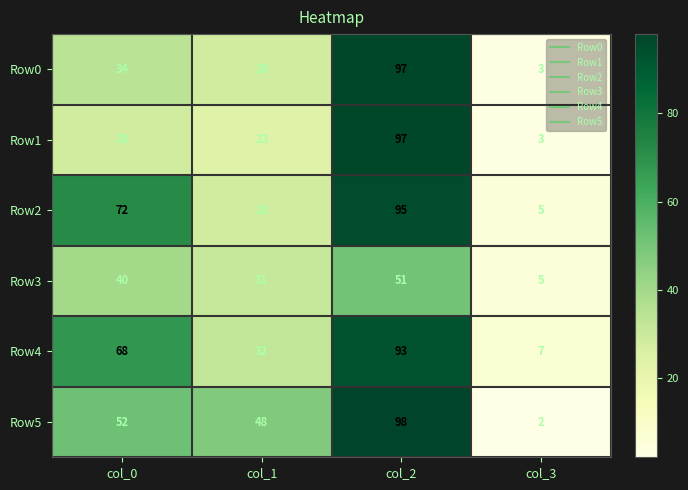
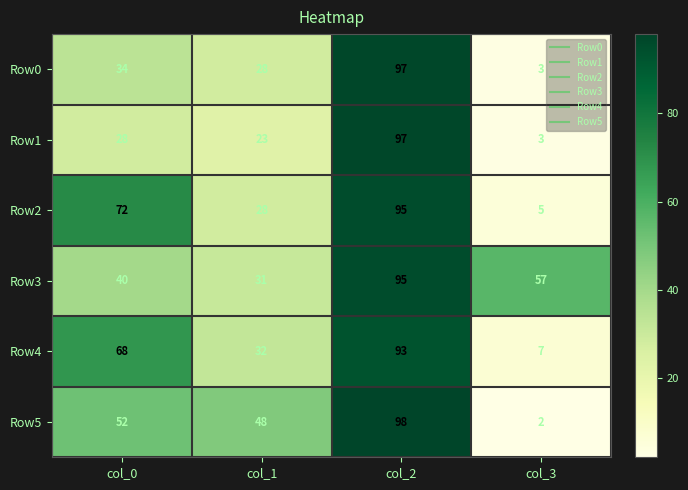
Row3, col_2: 51 -> 95
Row3, col_3: 5 -> 57
